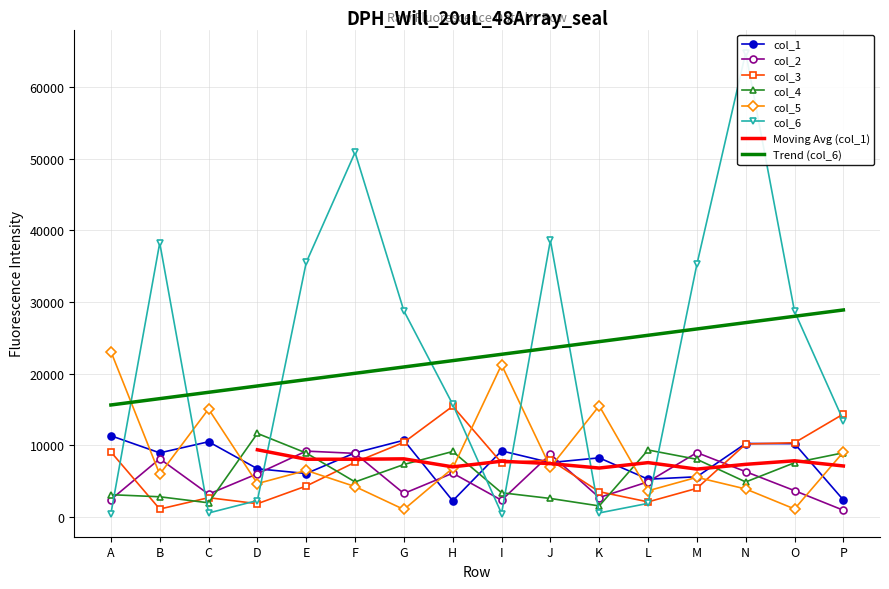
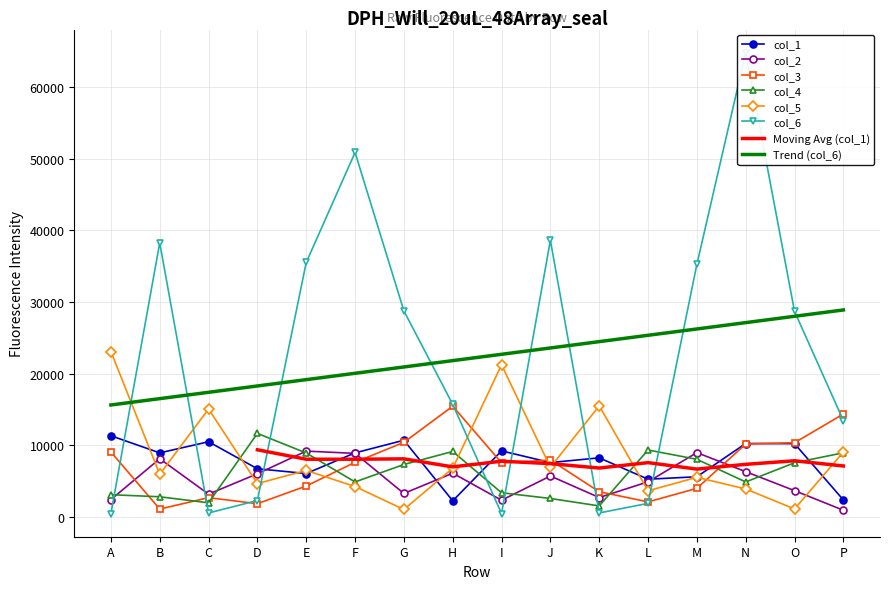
col_2, J: 9000 -> 6000
